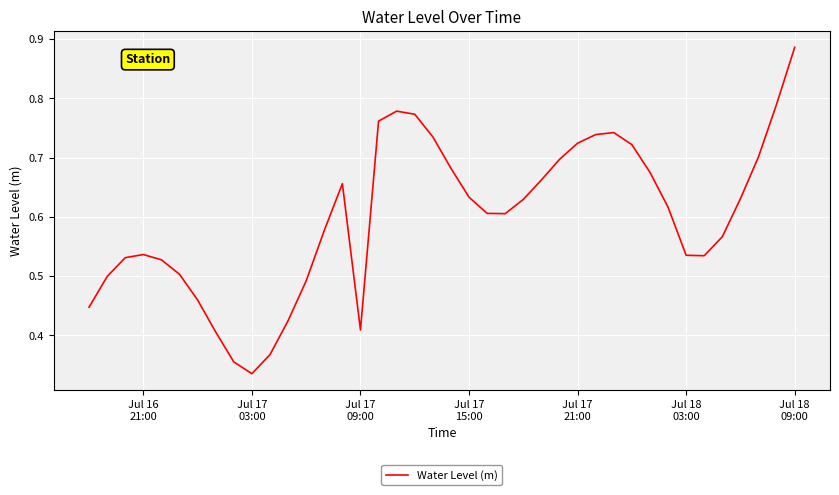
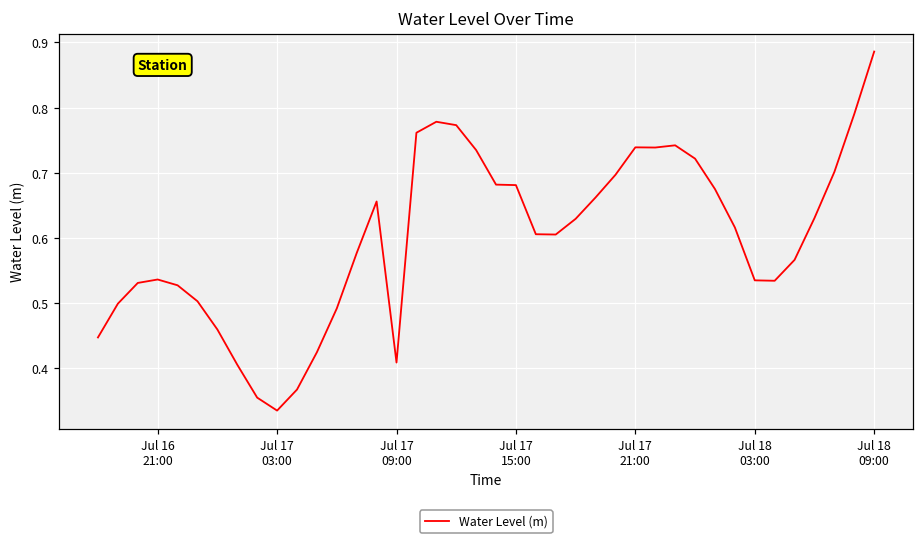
Jul 17 15:00: 0.63 -> 0.68
Jul 17 21:00: 0.72 -> 0.74
